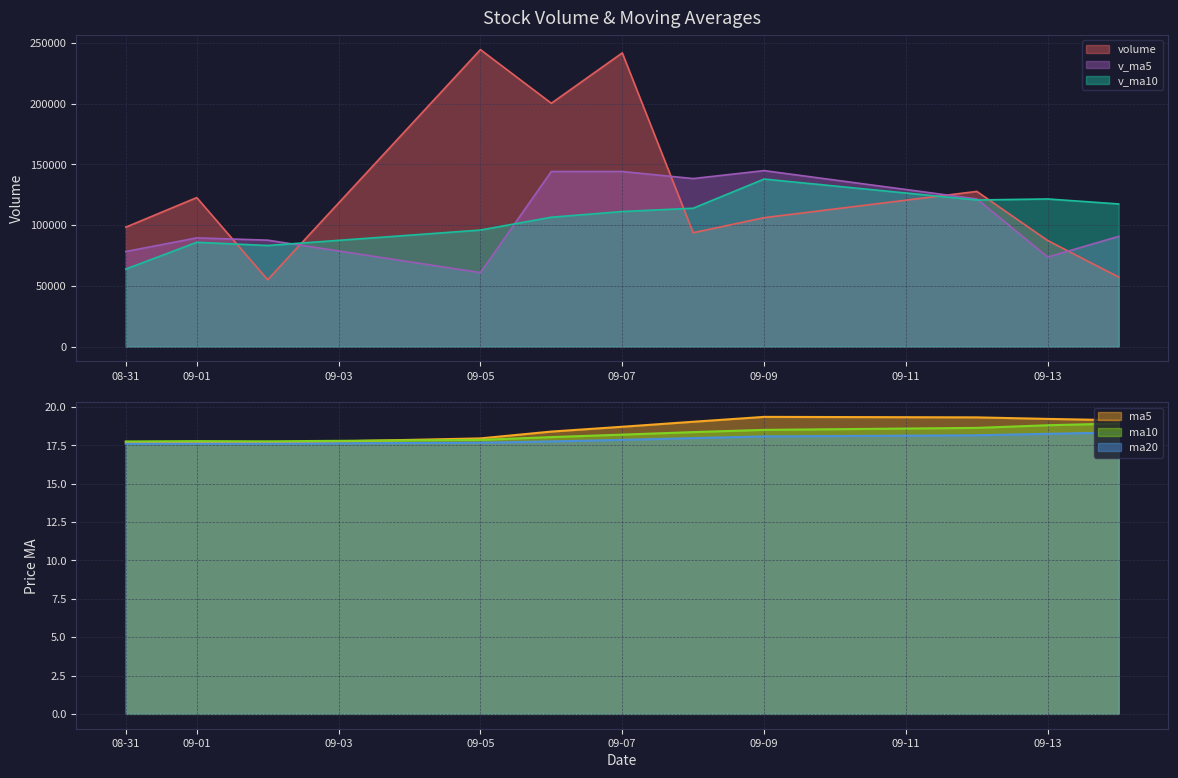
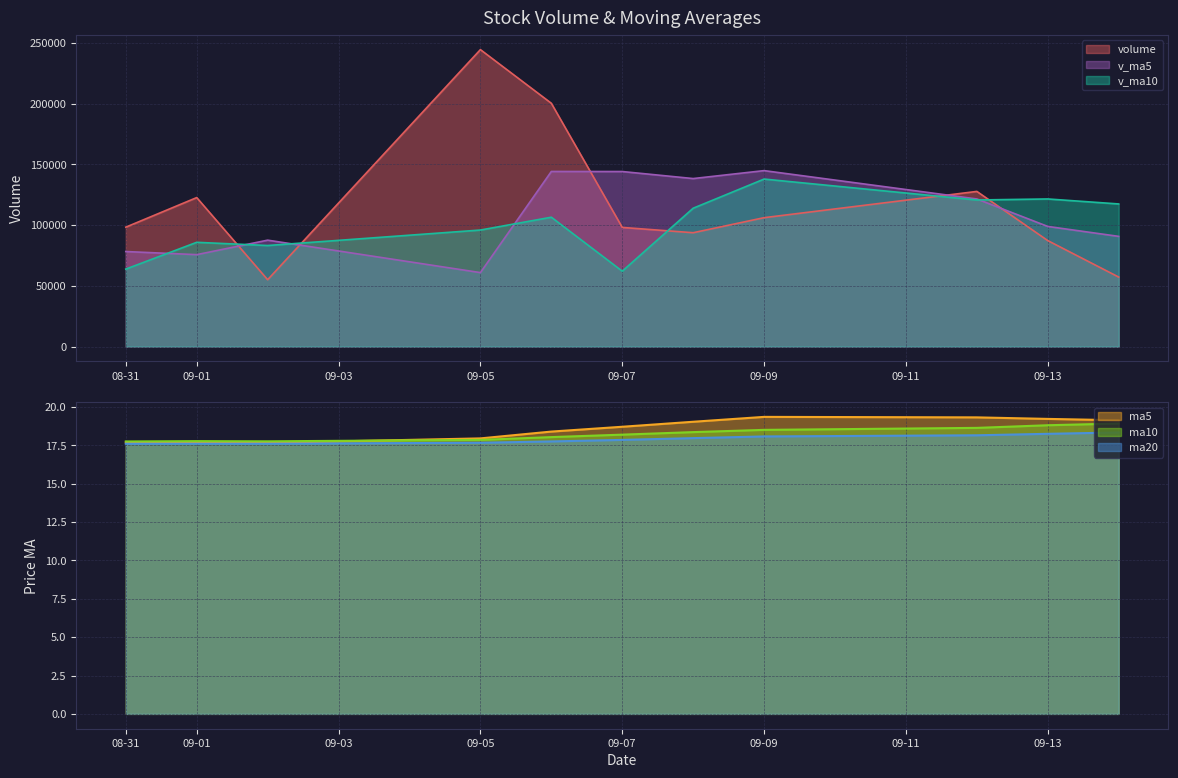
Stock Volume & Moving Averages, v_ma5, 09-01: 89000 -> 76000
Stock Volume & Moving Averages, volume, 09-07: 242000 -> 98000
Stock Volume & Moving Averages, v_ma10, 09-07: 111000 -> 62000
Stock Volume & Moving Averages, v_ma5, 09-13: 74000 -> 99000
